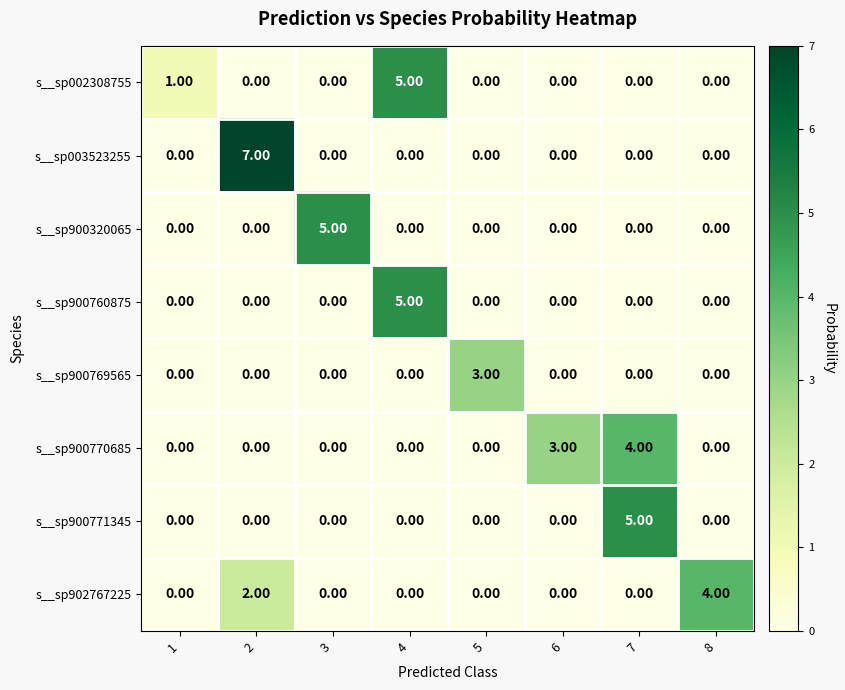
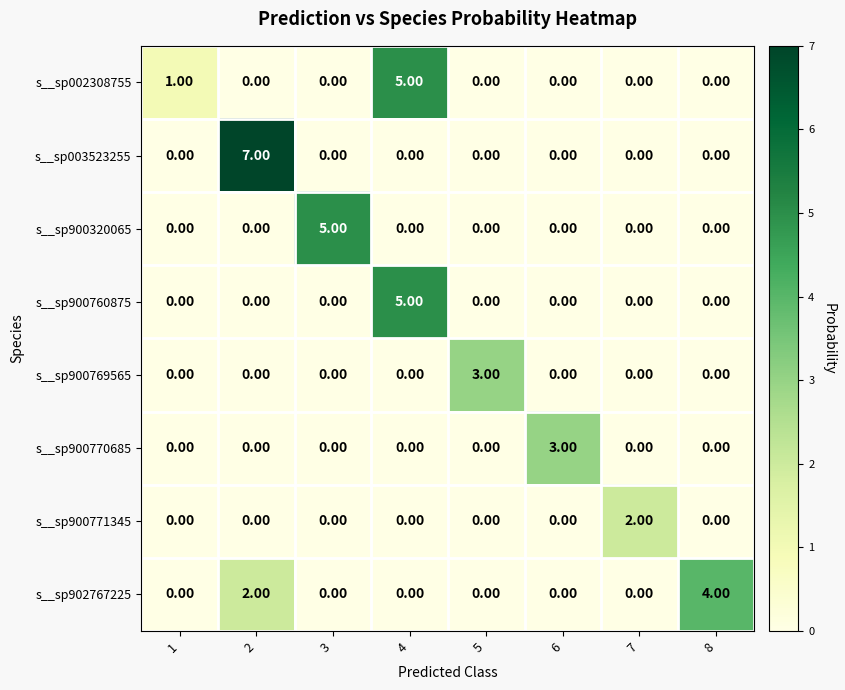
s__sp900770685, 7: 4.00 -> 0.00
s__sp900771345, 7: 5.00 -> 2.00
